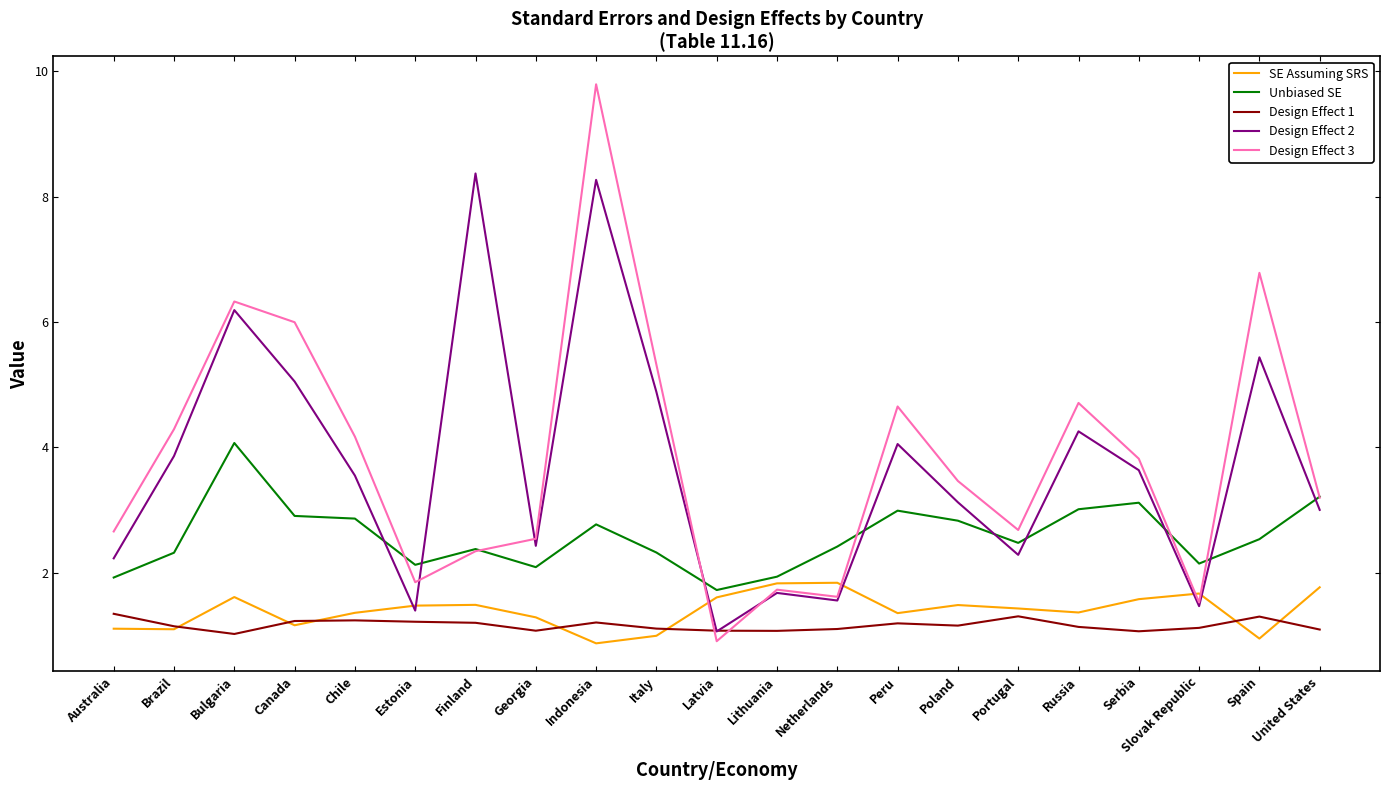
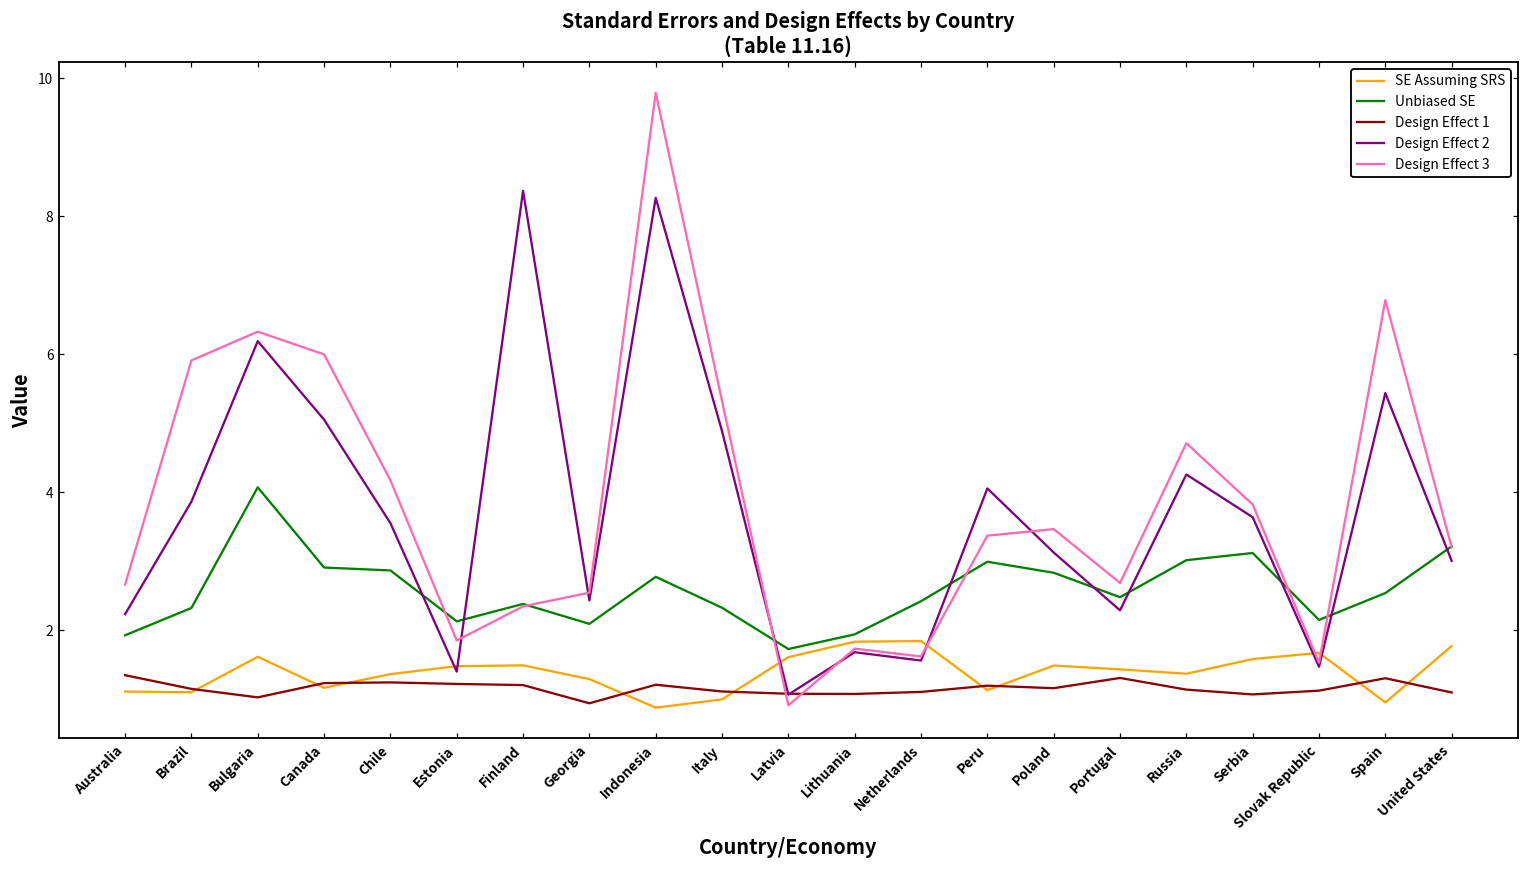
Design Effect 3, Brazil: 4.3 -> 5.9
Design Effect 1, Georgia: 1.1 -> 0.9
SE Assuming SRS, Peru: 1.4 -> 1.1
Design Effect 3, Peru: 4.7 -> 3.4
